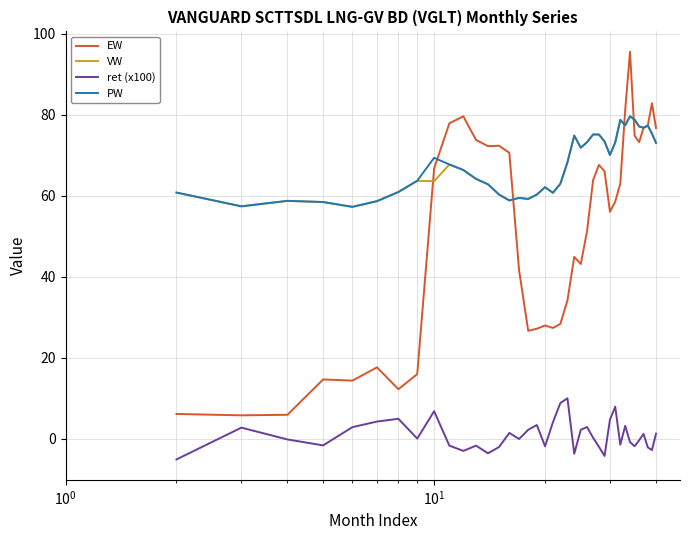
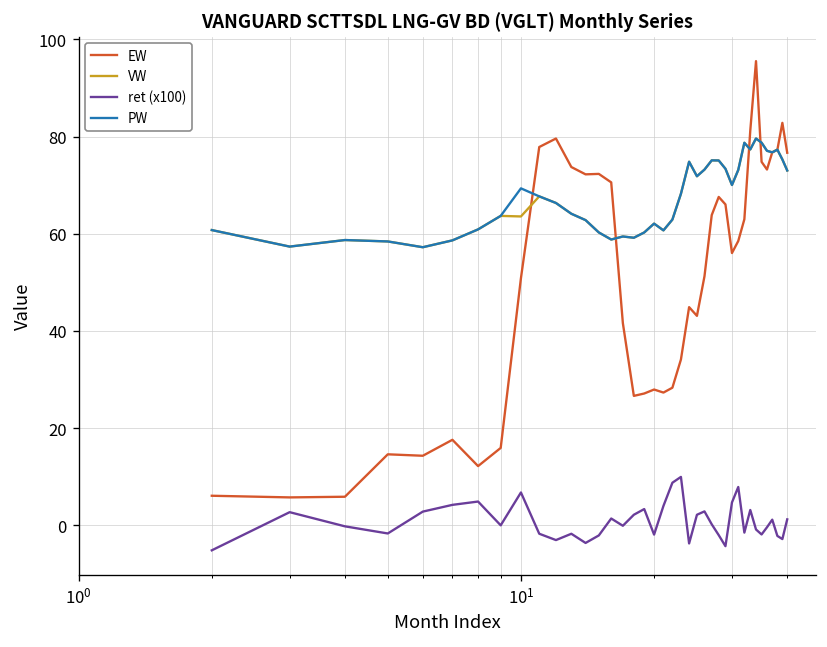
EW, 10^1: 67 -> 51
